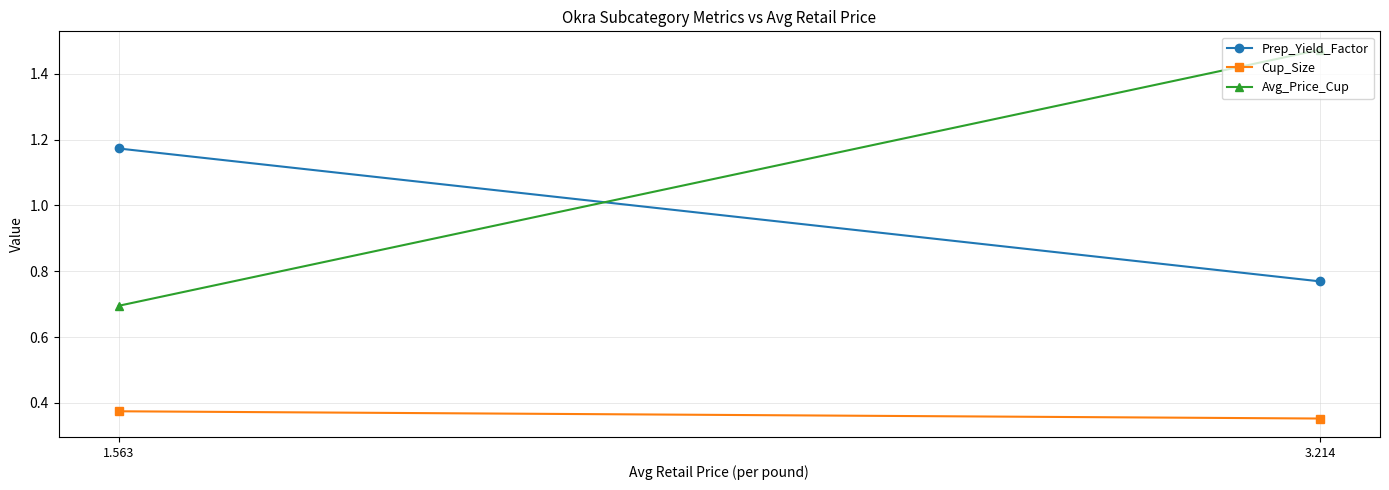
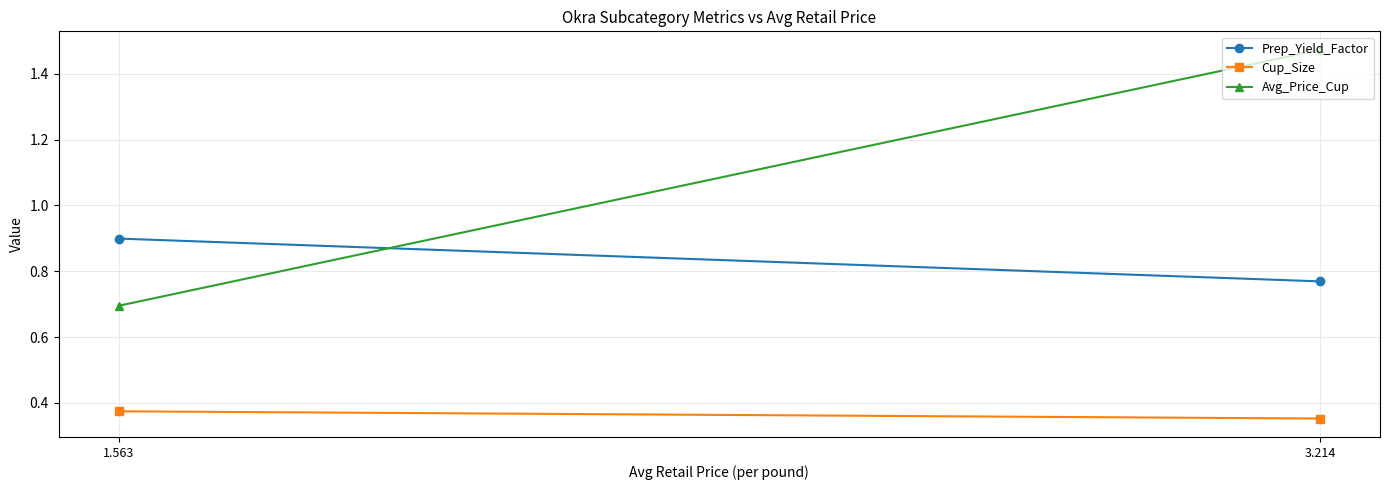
Prep_Yield_Factor, 1.563: 1.17 -> 0.90
